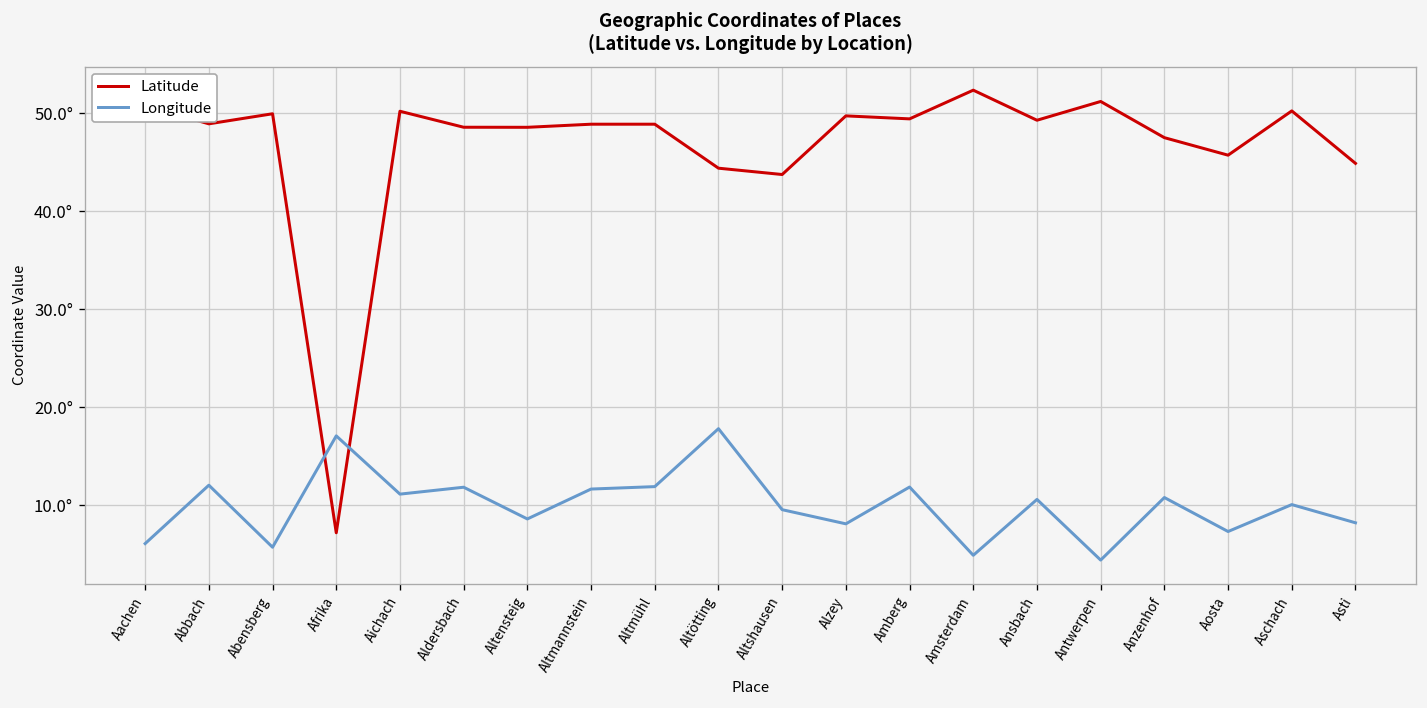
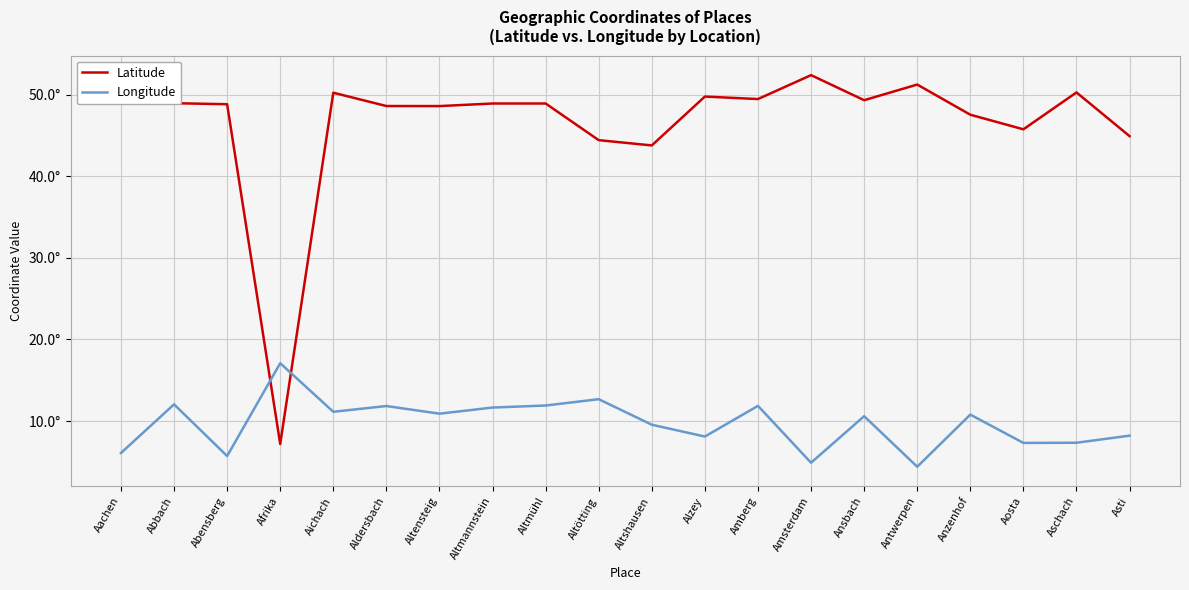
Latitude, Abensberg: 50° -> 49°
Longitude, Altensteig: 9° -> 11°
Longitude, Altötting: 18° -> 13°
Longitude, Aschach: 10° -> 7°
